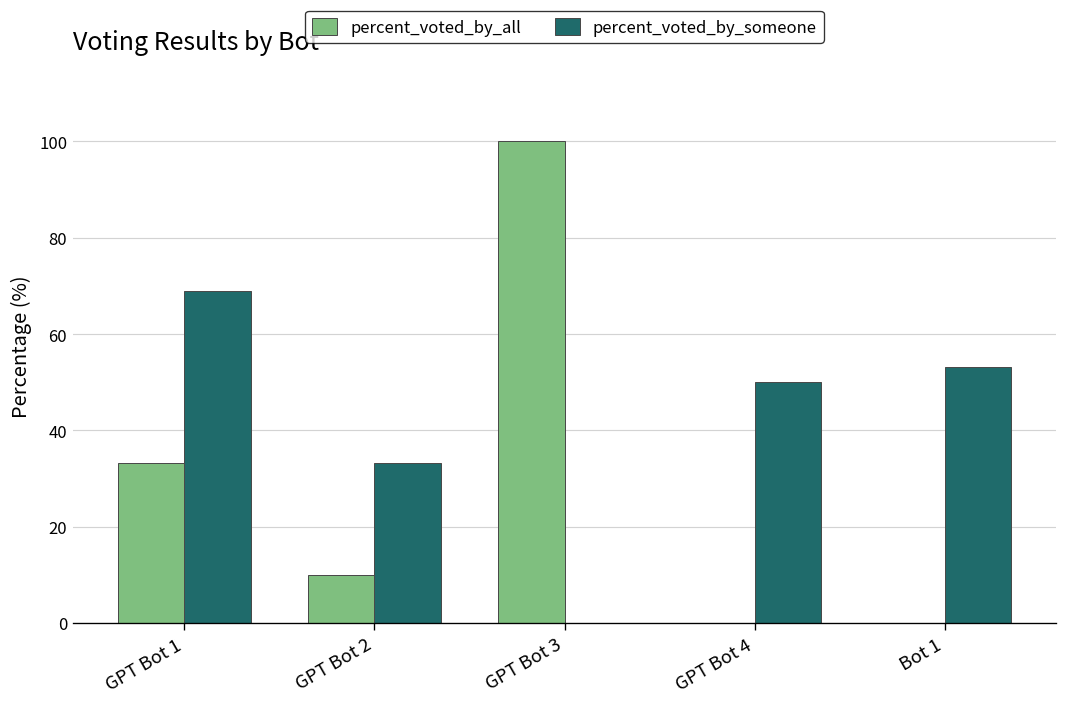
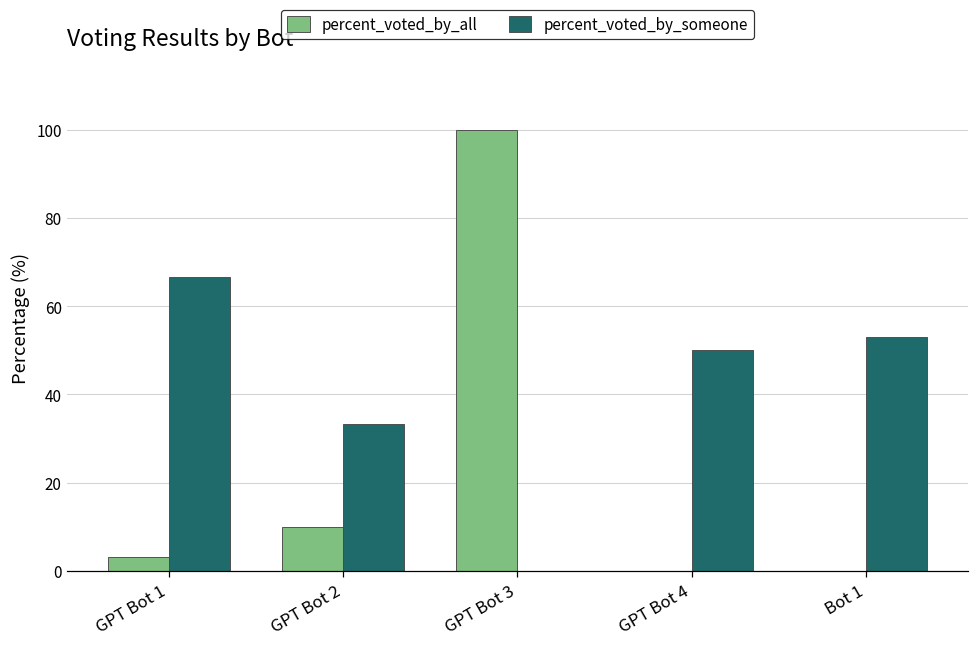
percent_voted_by_all, GPT Bot 1: 33 -> 3
percent_voted_by_someone, GPT Bot 1: 69 -> 67
